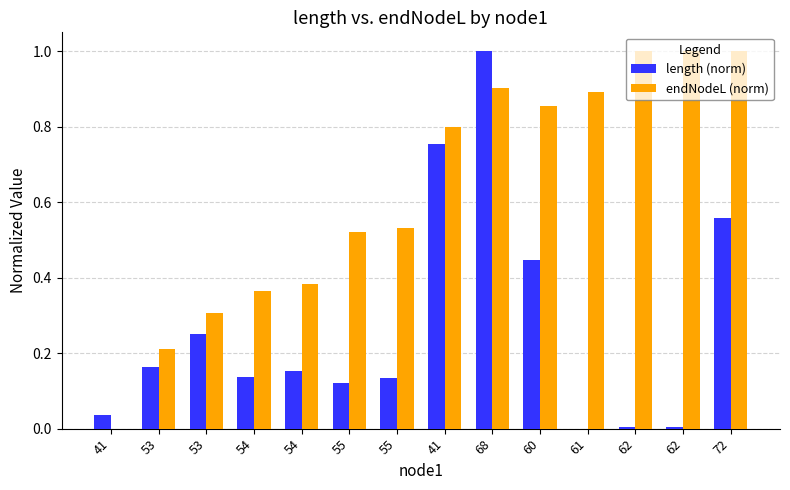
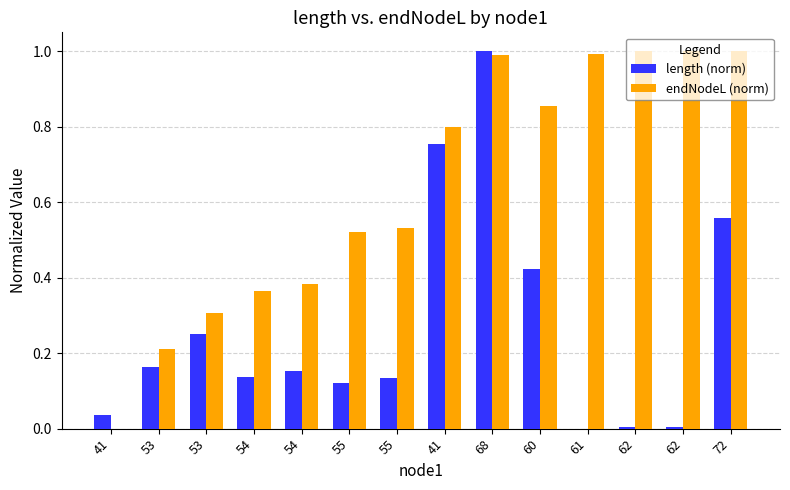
endNodeL (norm), 68: 0.90 -> 0.99
length (norm), 60: 0.45 -> 0.42
endNodeL (norm), 61: 0.89 -> 0.99
